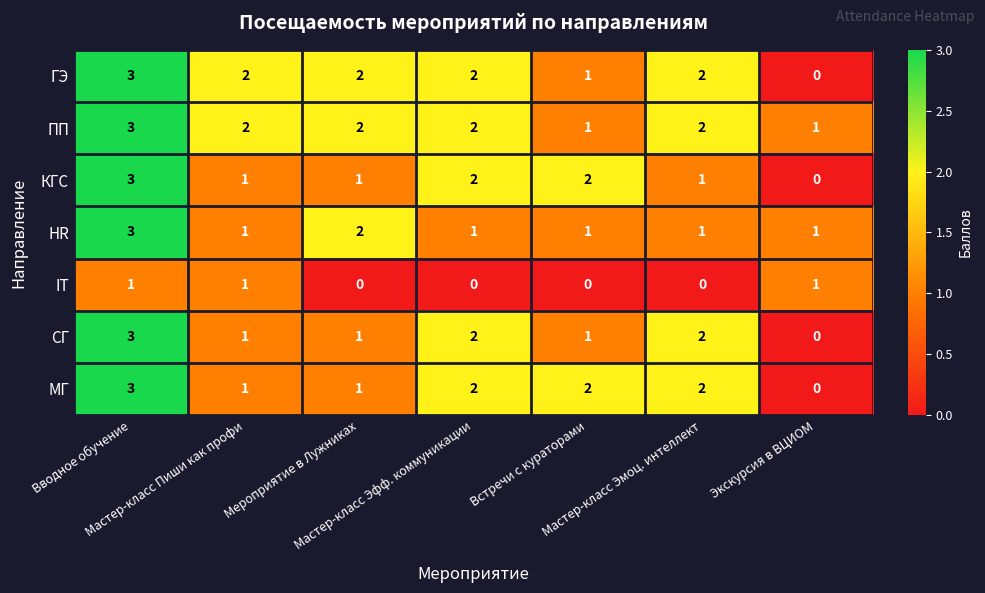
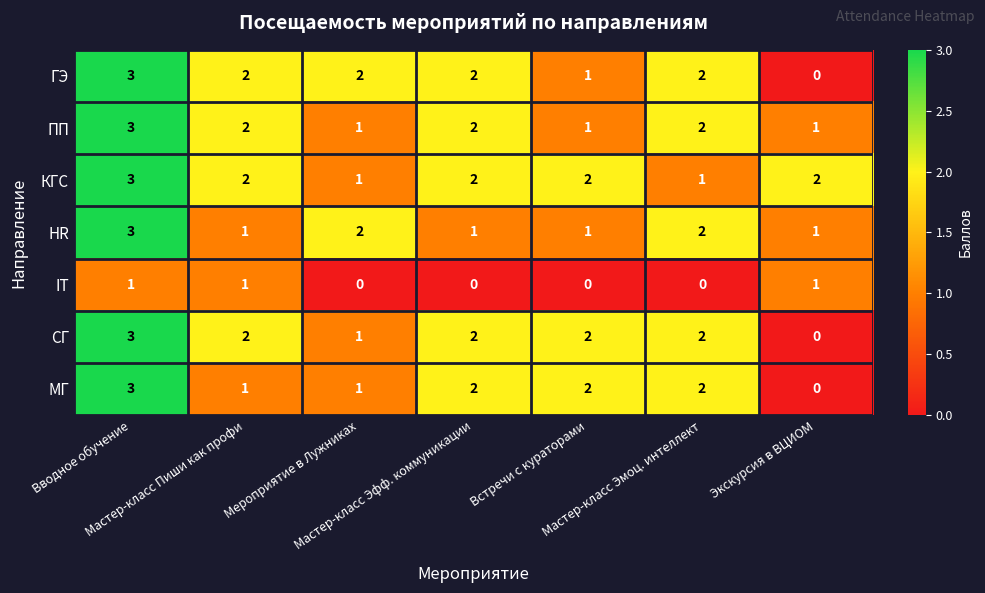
ПП, Мероприятие в Лужниках: 2 -> 1
КГС, Мастер-класс Пиши как профи: 1 -> 2
КГС, Экскурсия в ВЦИОМ: 0 -> 2
HR, Мастер-класс Эмоц. интеллект: 1 -> 2
СГ, Мастер-класс Пиши как профи: 1 -> 2
СГ, Встречи с кураторами: 1 -> 2
